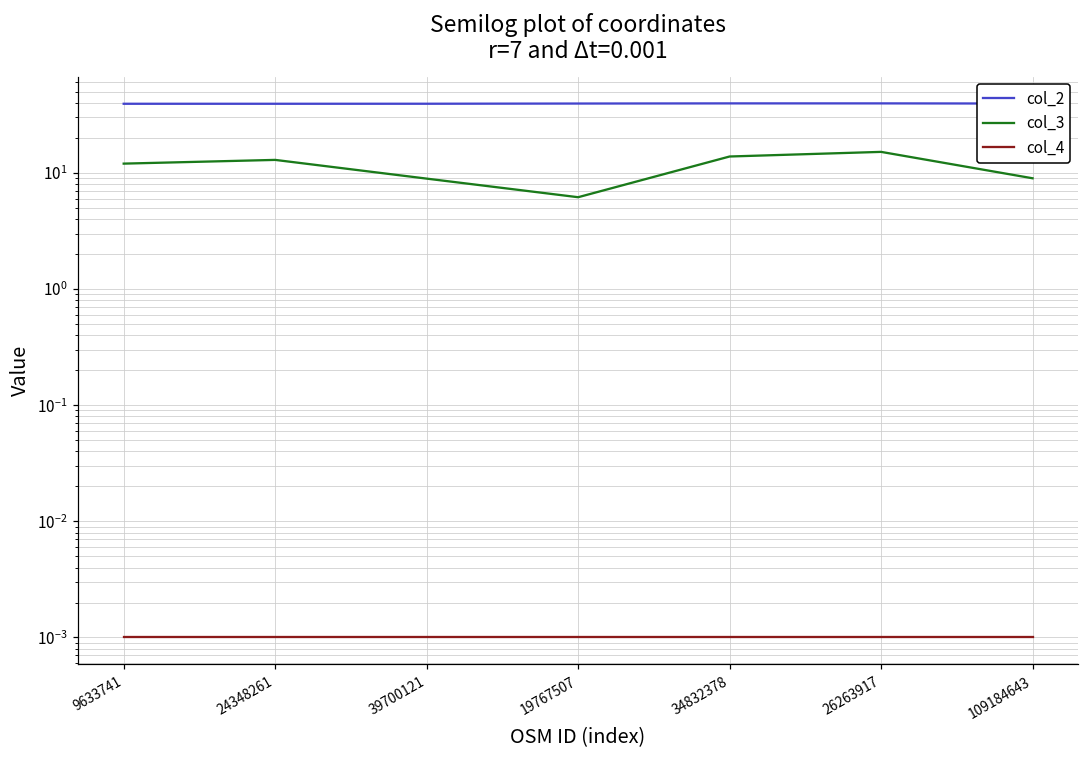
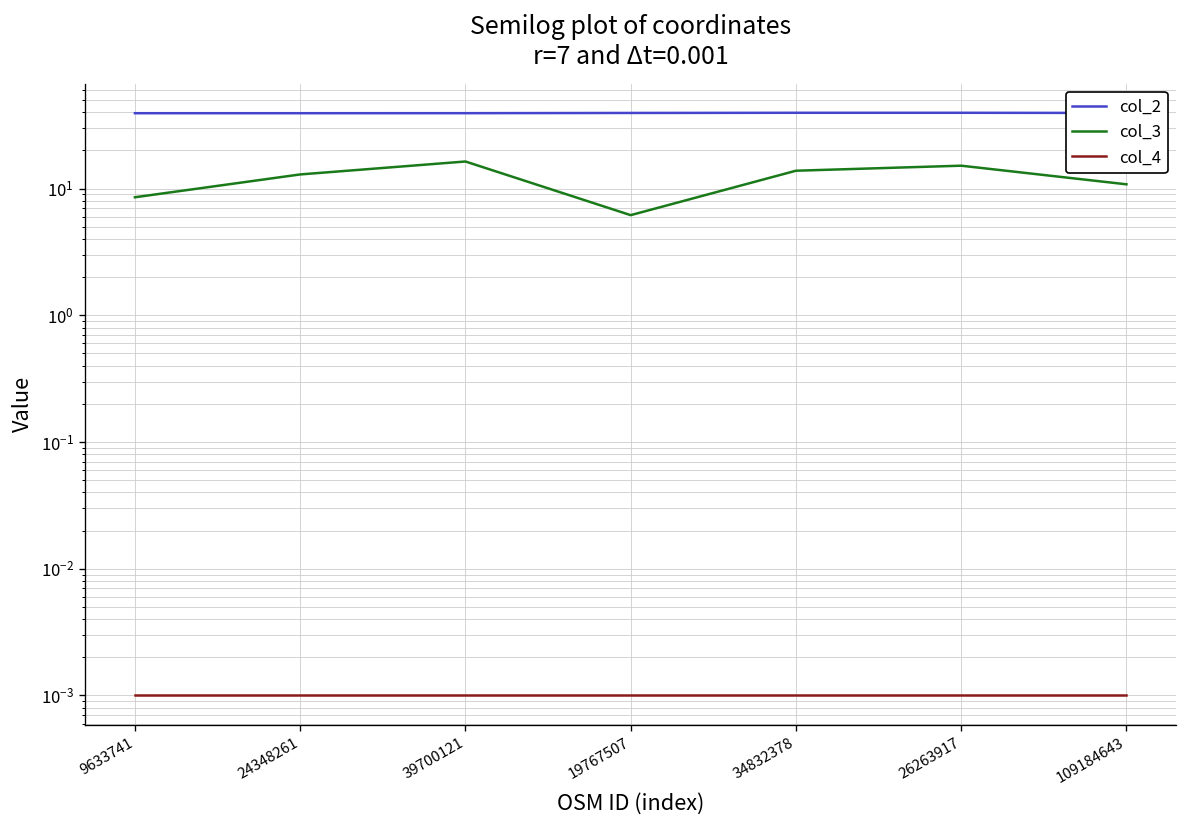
col_3, 9633741: 12 -> 9
col_3, 39700121: 9 -> 16
col_3, 109184643: 9 -> 11
